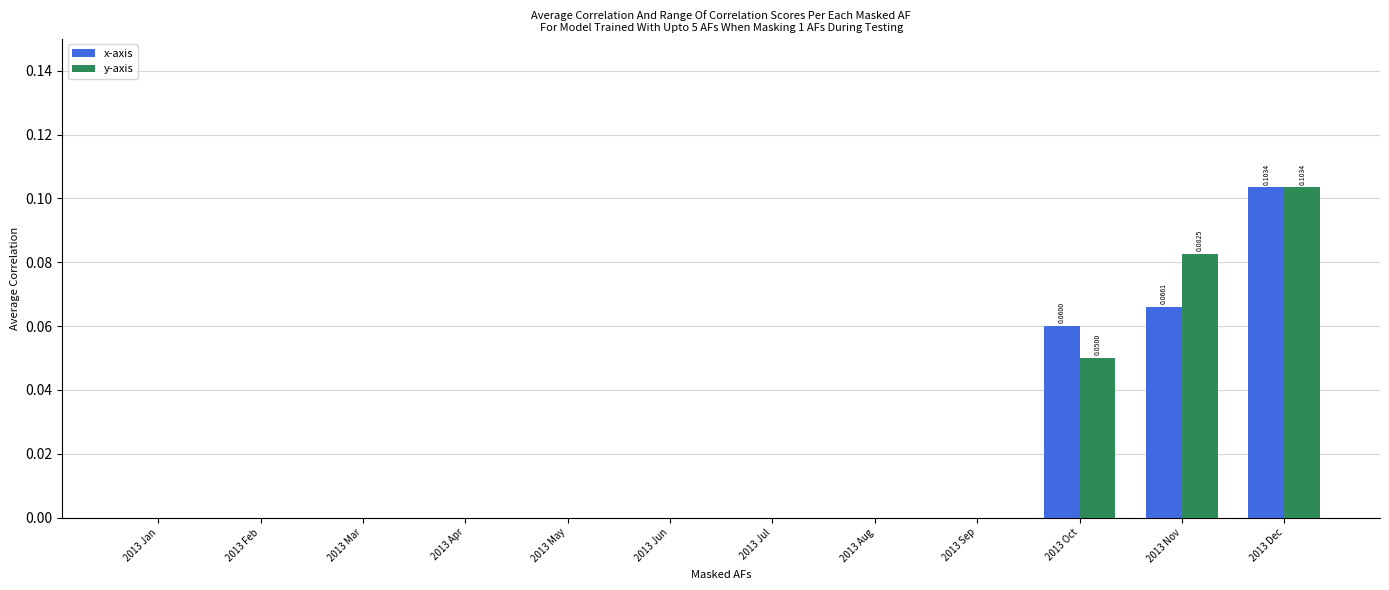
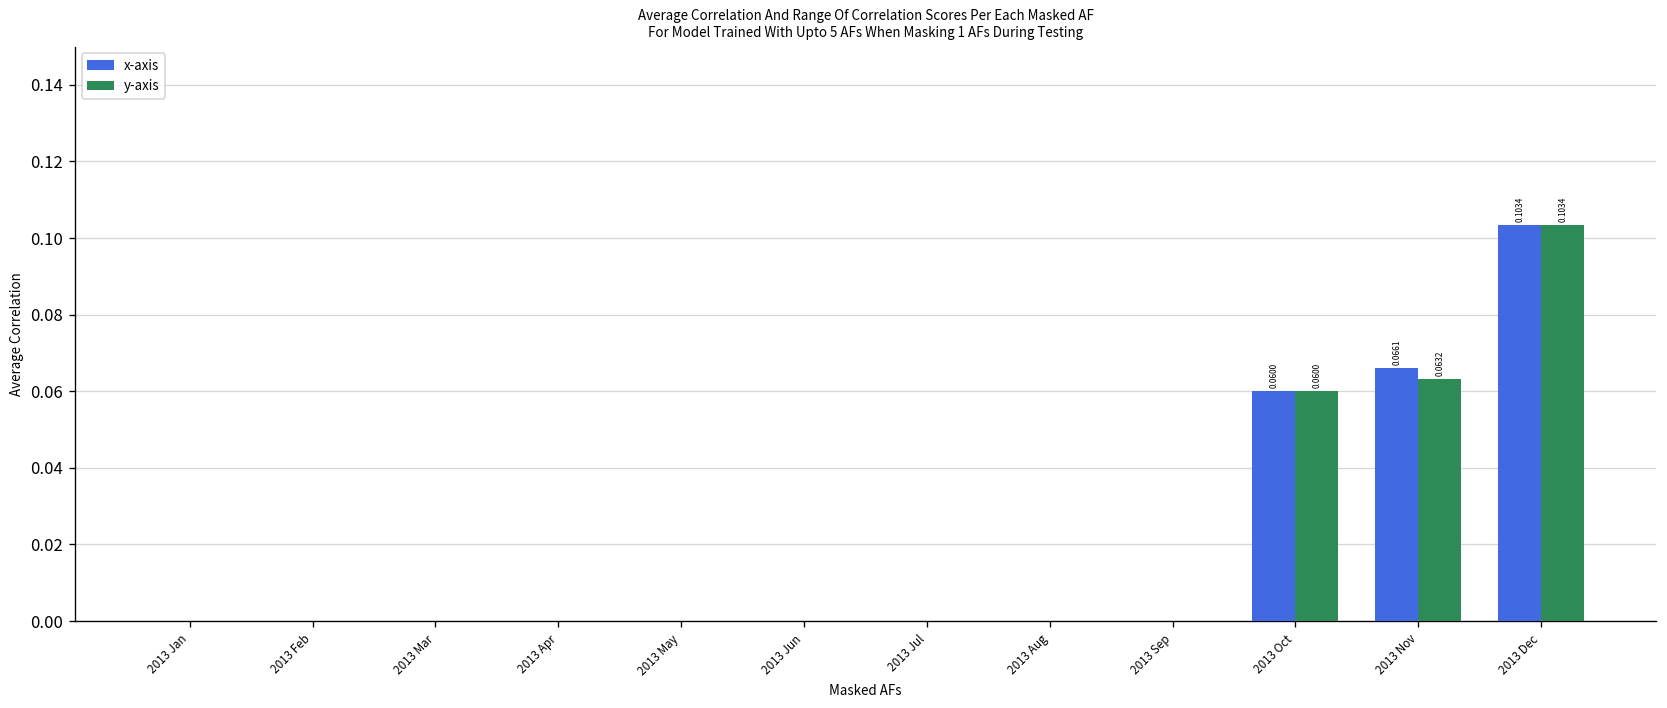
y-axis, 2013 Oct: 0.0500 -> 0.0600
y-axis, 2013 Nov: 0.0825 -> 0.0632
